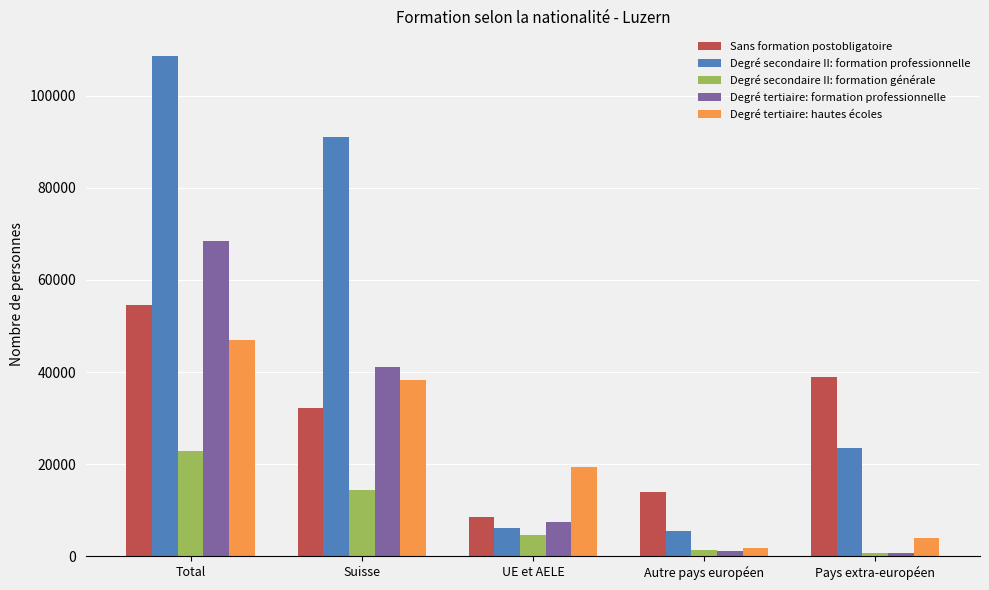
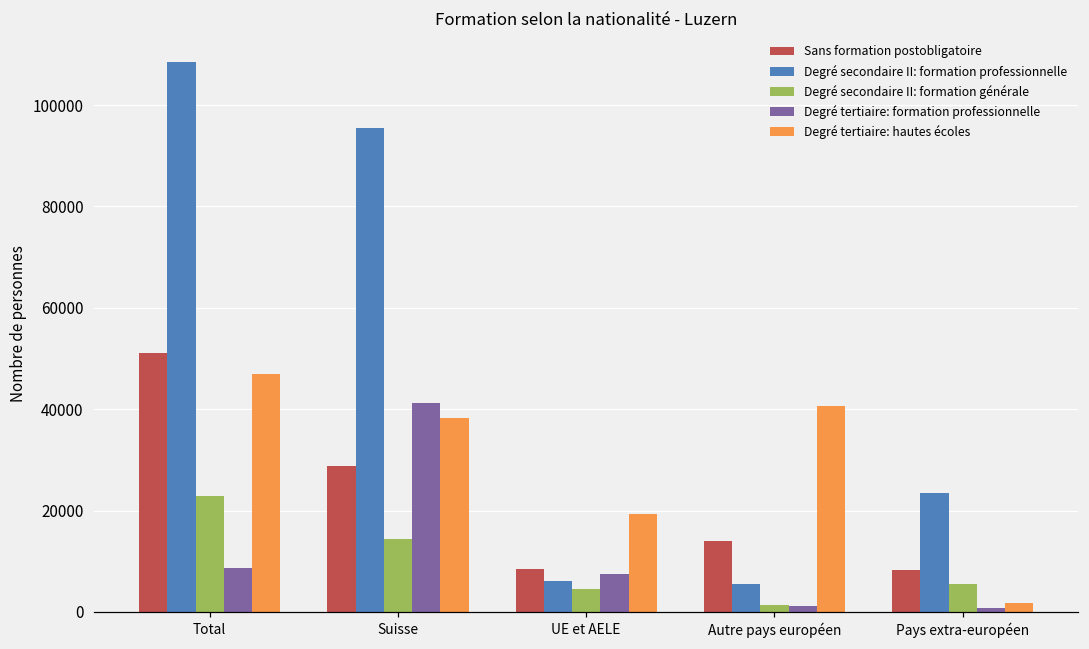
Sans formation postobligatoire, Total: 55000 -> 51000
Degré tertiaire: formation professionnelle, Total: 68000 -> 9000
Sans formation postobligatoire, Suisse: 32000 -> 29000
Degré secondaire II: formation professionnelle, Suisse: 91000 -> 95000
Degré tertiaire: hautes écoles, Autre pays européen: 2000 -> 41000
Sans formation postobligatoire, Pays extra-européen: 39000 -> 8000
Degré secondaire II: formation générale, Pays extra-européen: 1000 -> 6000
Degré tertiaire: hautes écoles, Pays extra-européen: 4000 -> 2000
